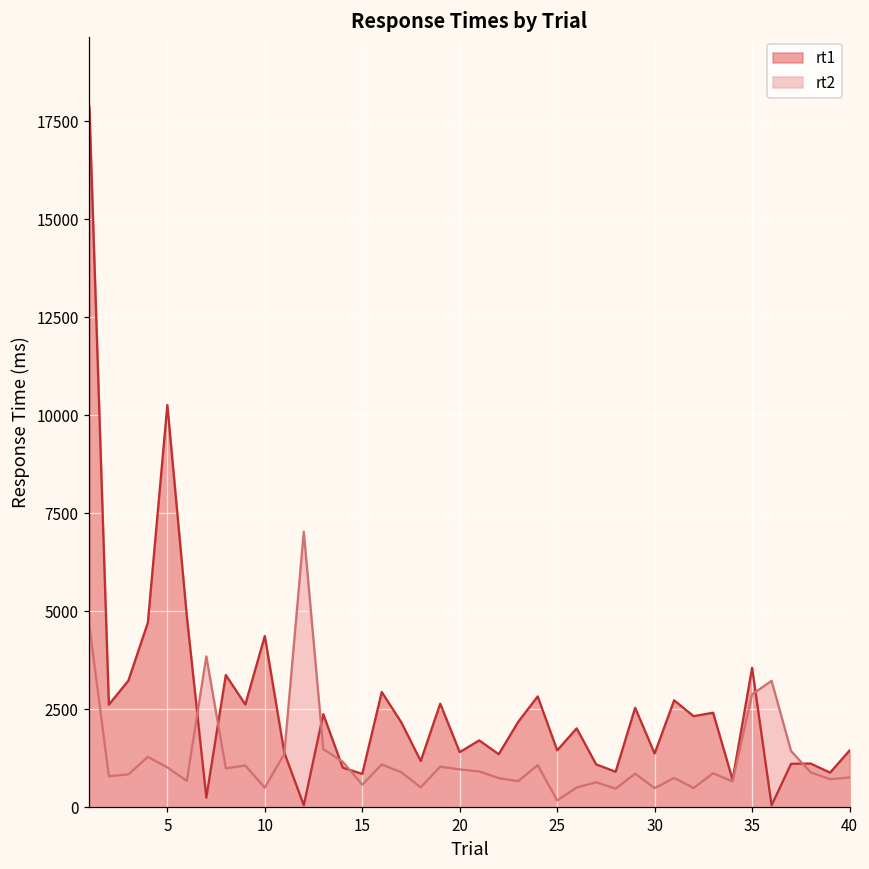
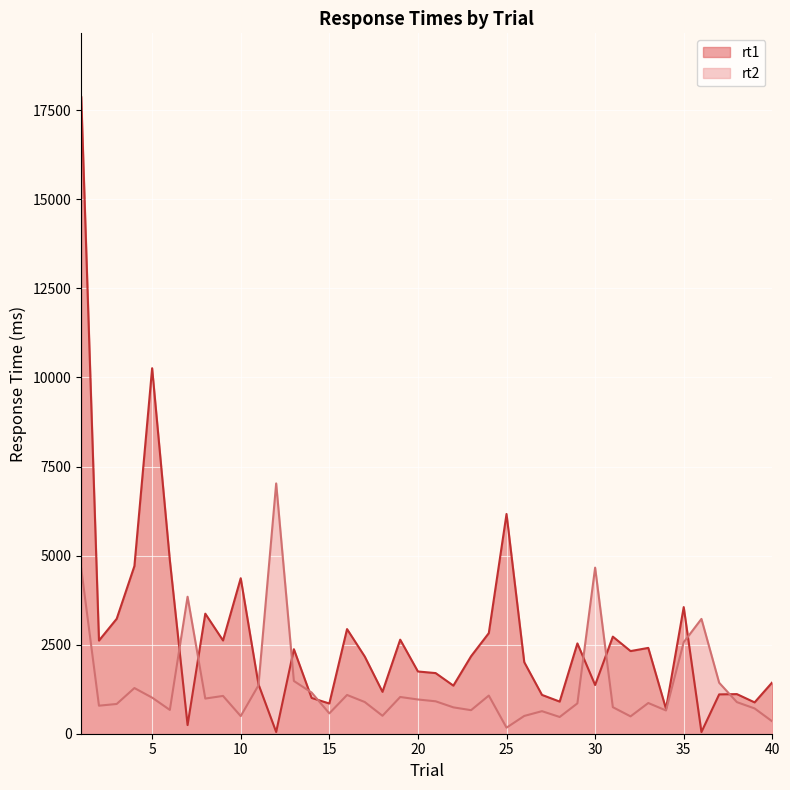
rt1, 20: 1400 -> 1700
rt1, 25: 1400 -> 6200
rt2, 30: 500 -> 4700
rt2, 35: 2900 -> 2600
rt2, 40: 800 -> 300
